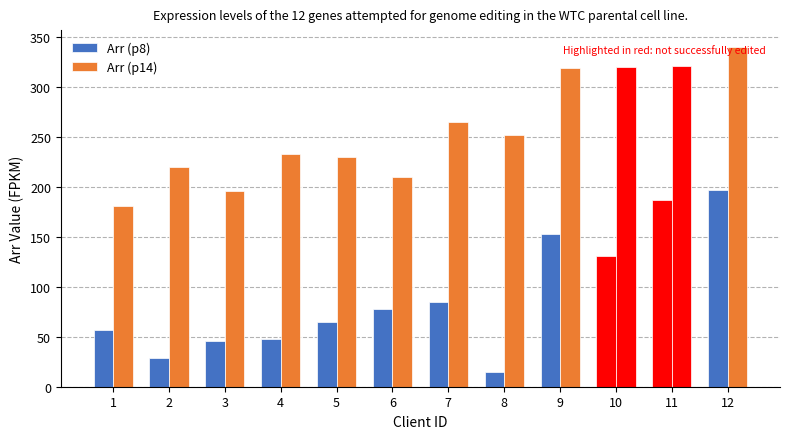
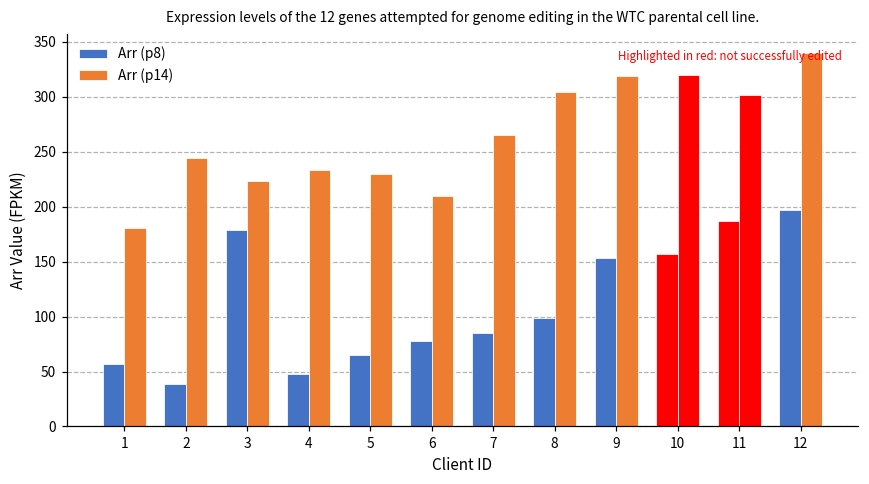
Arr (p8), 2: 30 -> 40
Arr (p14), 2: 220 -> 240
Arr (p8), 3: 50 -> 180
Arr (p14), 3: 200 -> 220
Arr (p8), 8: 20 -> 100
Arr (p14), 8: 250 -> 300
Arr (p8), 10: 130 -> 160
Arr (p14), 11: 320 -> 300
